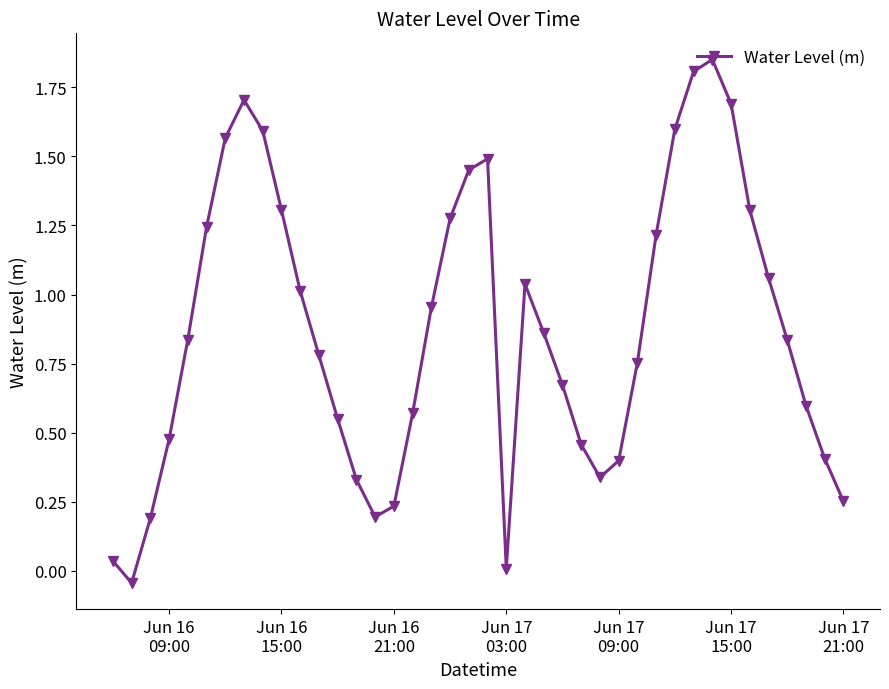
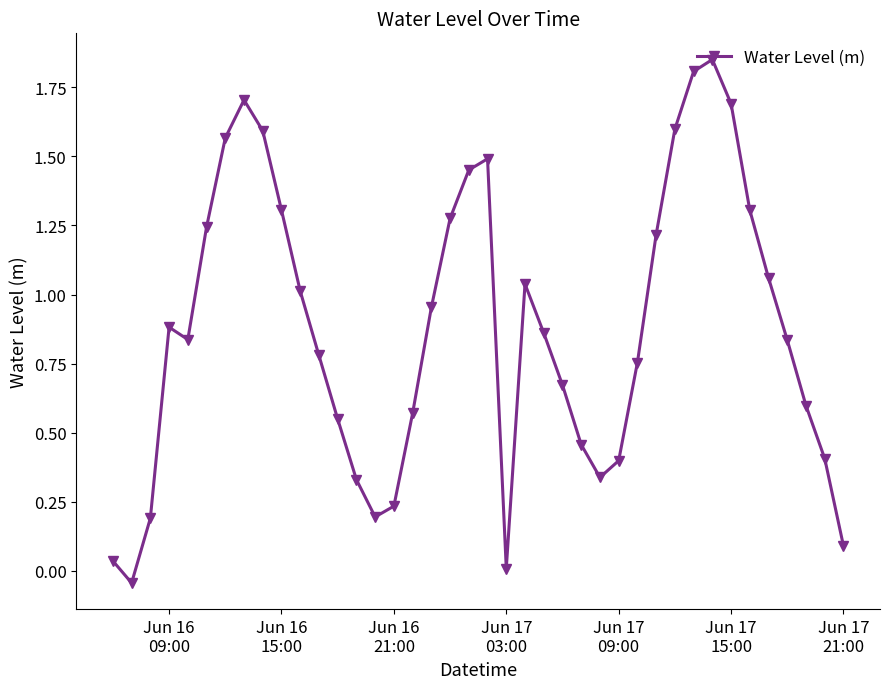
Jun 16 09:00: 0.48 -> 0.88
Jun 17 21:00: 0.25 -> 0.09
